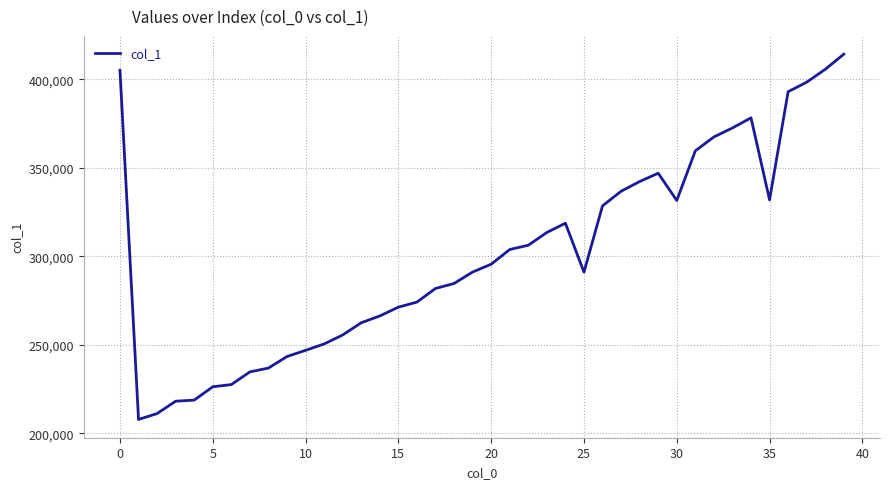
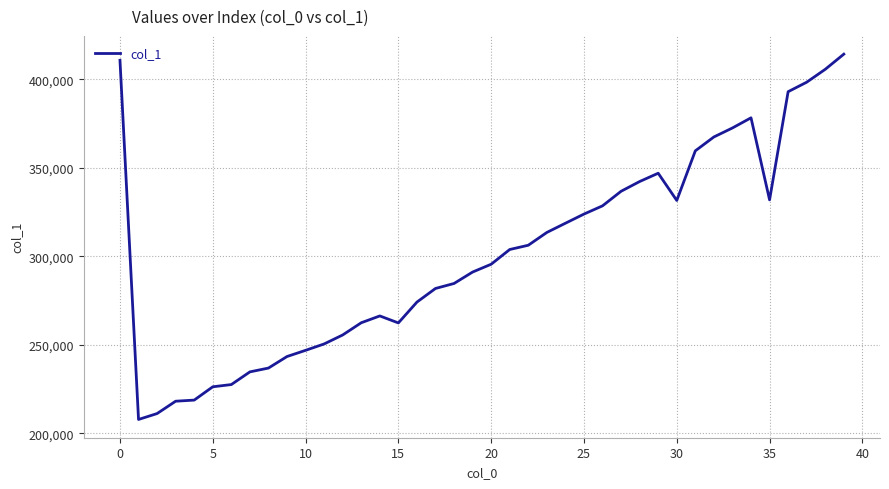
0: 405,000 -> 411,000
15: 271,000 -> 262,000
25: 291,000 -> 324,000
